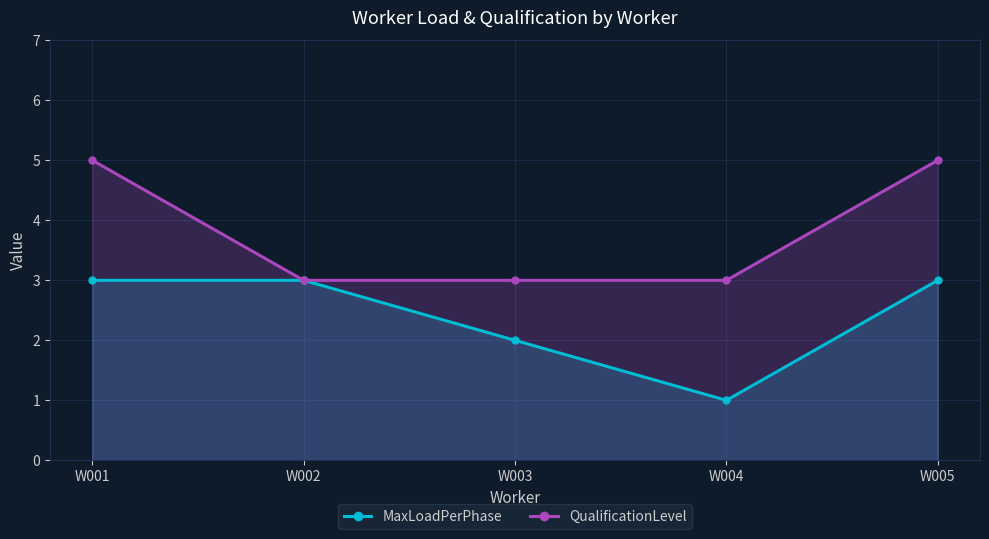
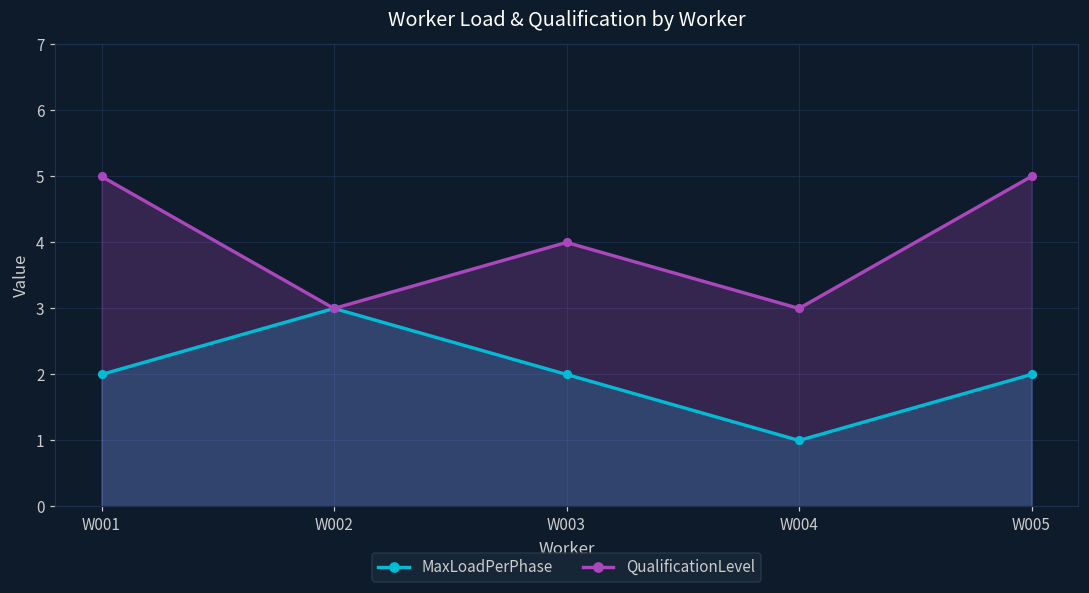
MaxLoadPerPhase, W001: 3 -> 2
QualificationLevel, W003: 3 -> 4
MaxLoadPerPhase, W005: 3 -> 2
